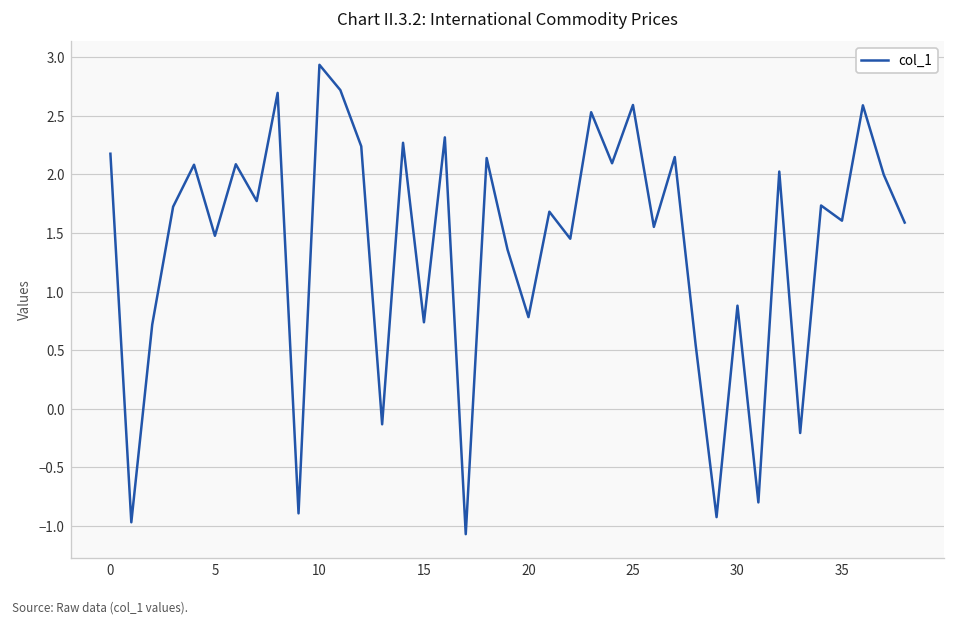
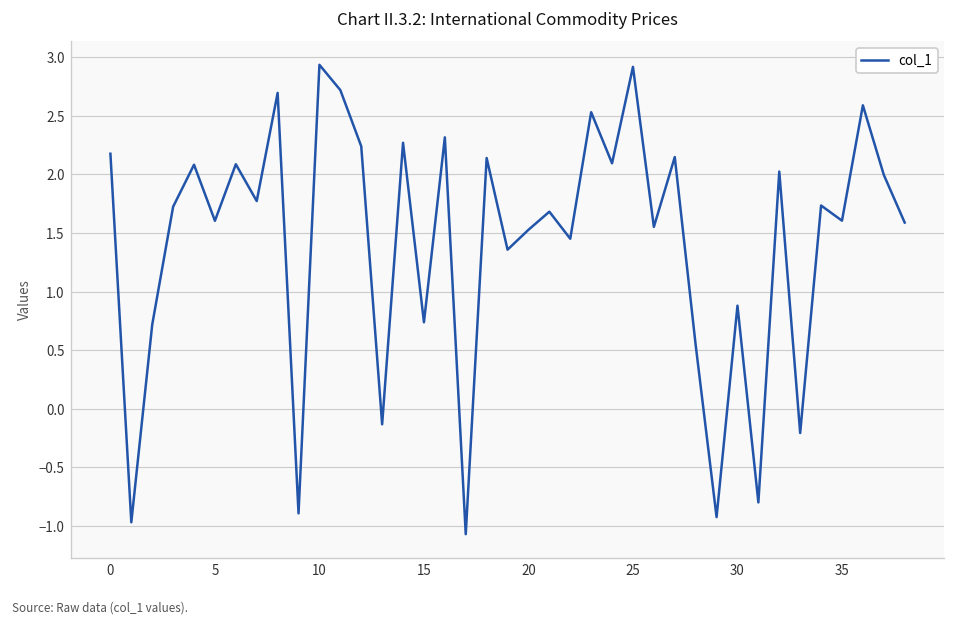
5: 1.5 -> 1.6
20: 0.8 -> 1.5
25: 2.6 -> 2.9
